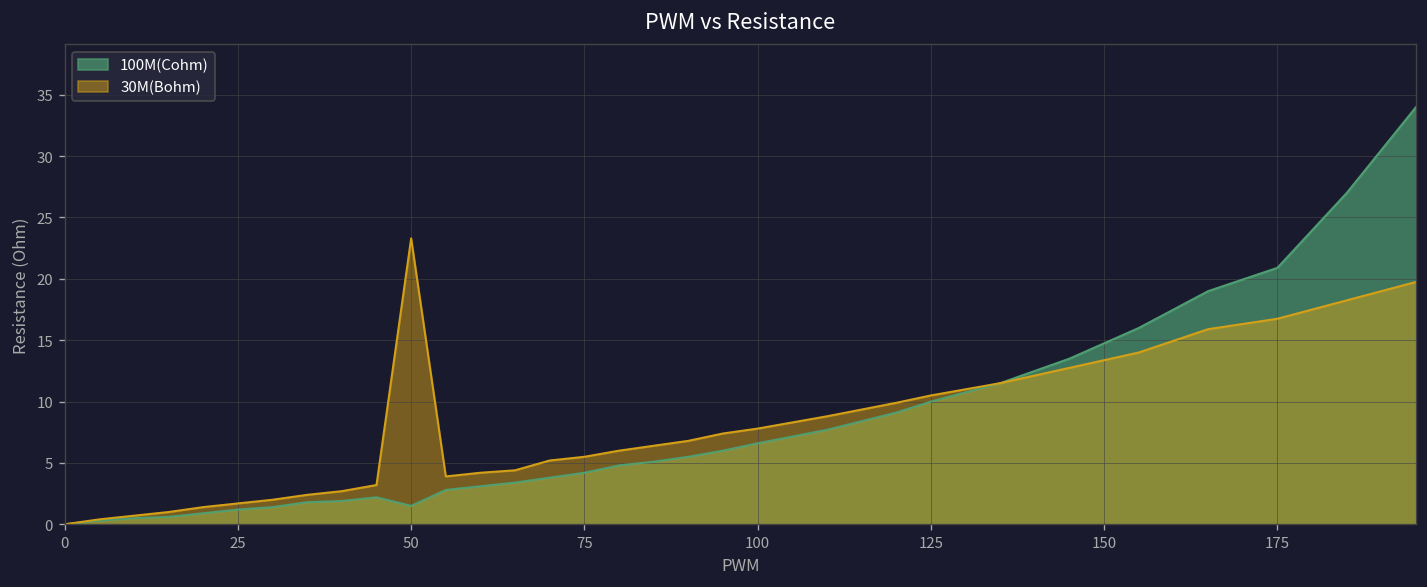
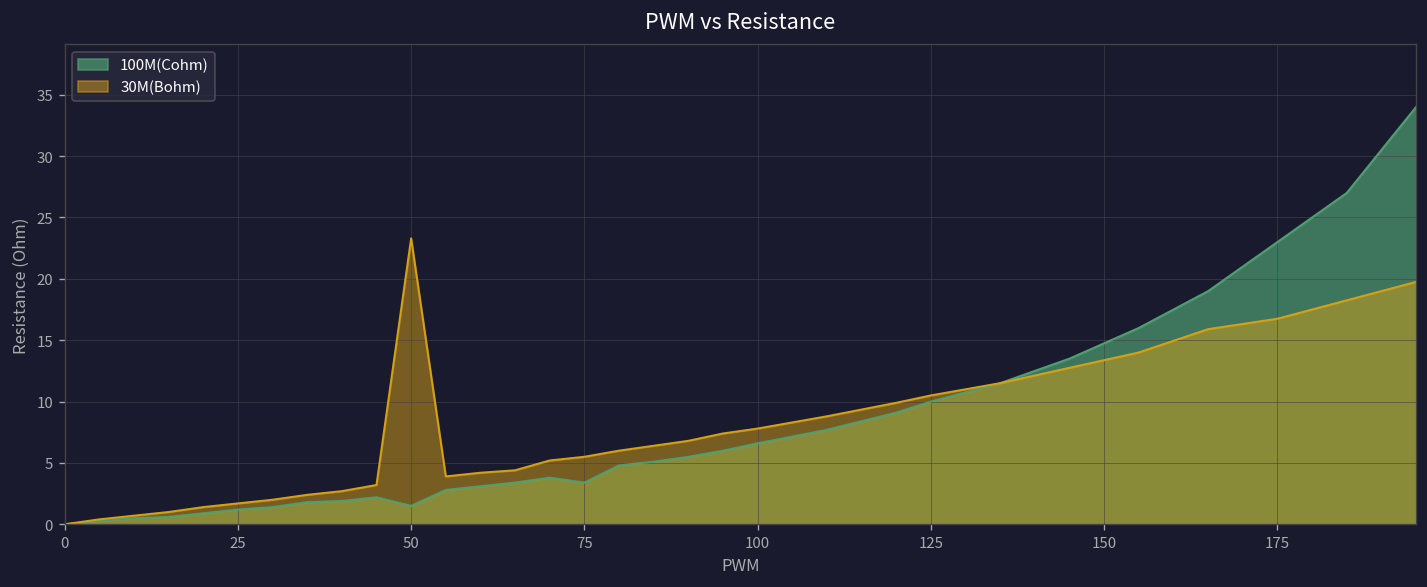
100M(Cohm), 75: 4.2 -> 3.4
100M(Cohm), 175: 20.9 -> 23.0
